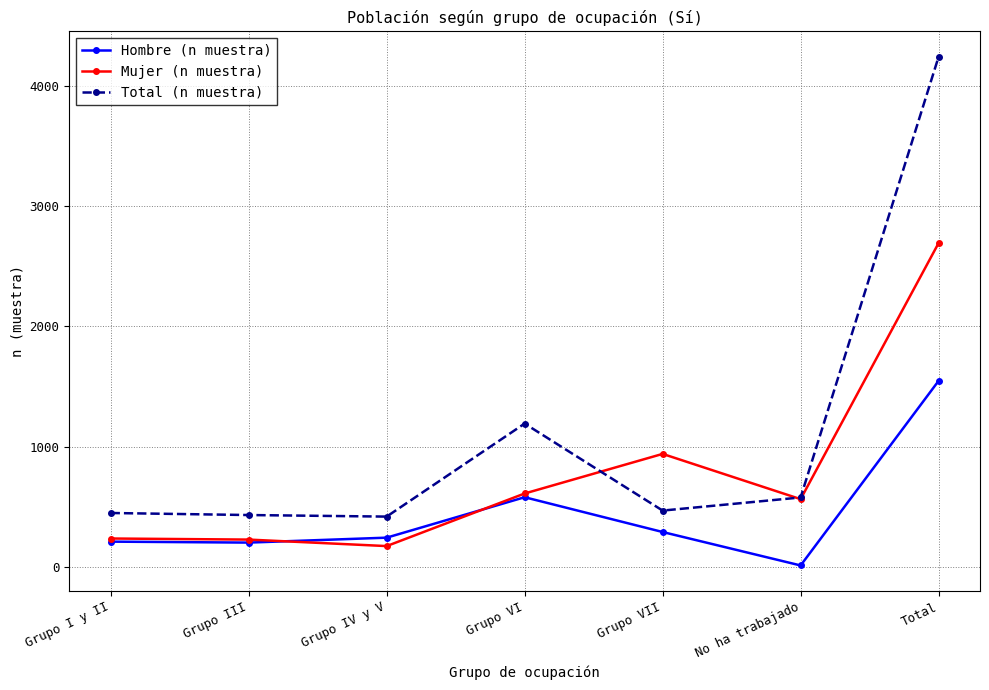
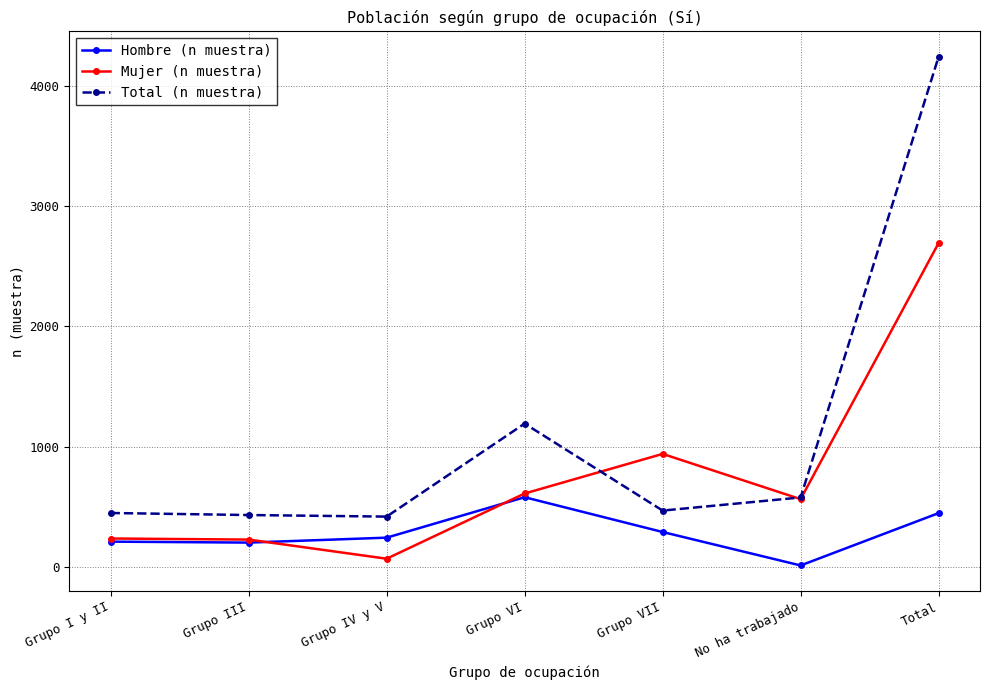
Mujer (n muestra), Grupo IV y V: 180 -> 70
Hombre (n muestra), Total: 1550 -> 450
